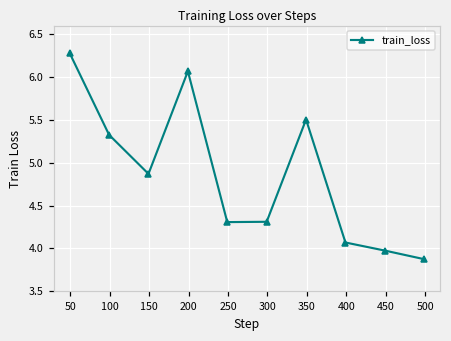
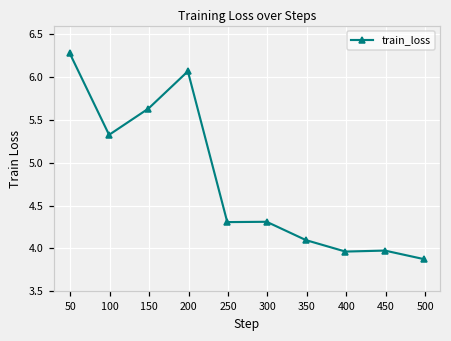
150: 4.9 -> 5.6
350: 5.5 -> 4.1
400: 4.1 -> 4.0
